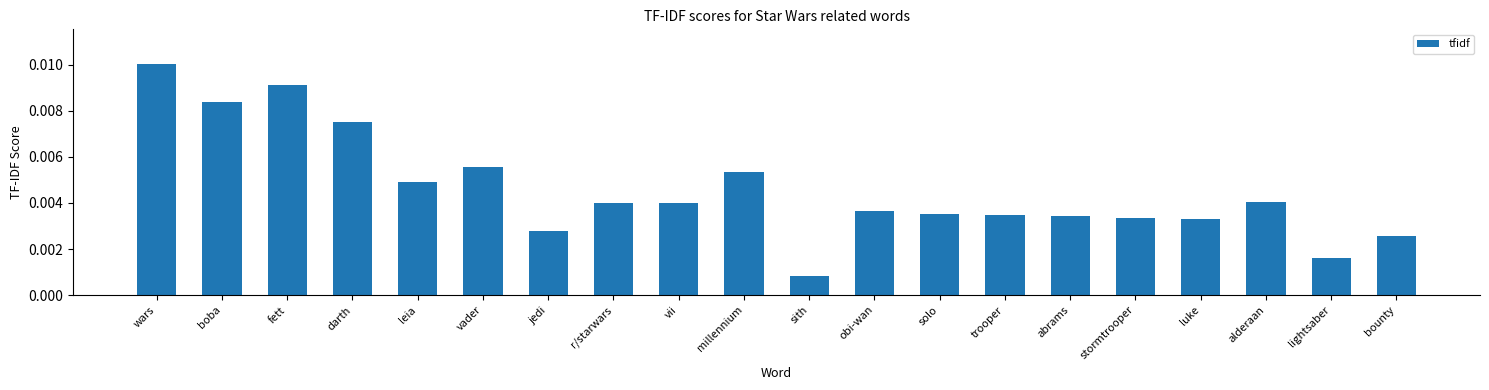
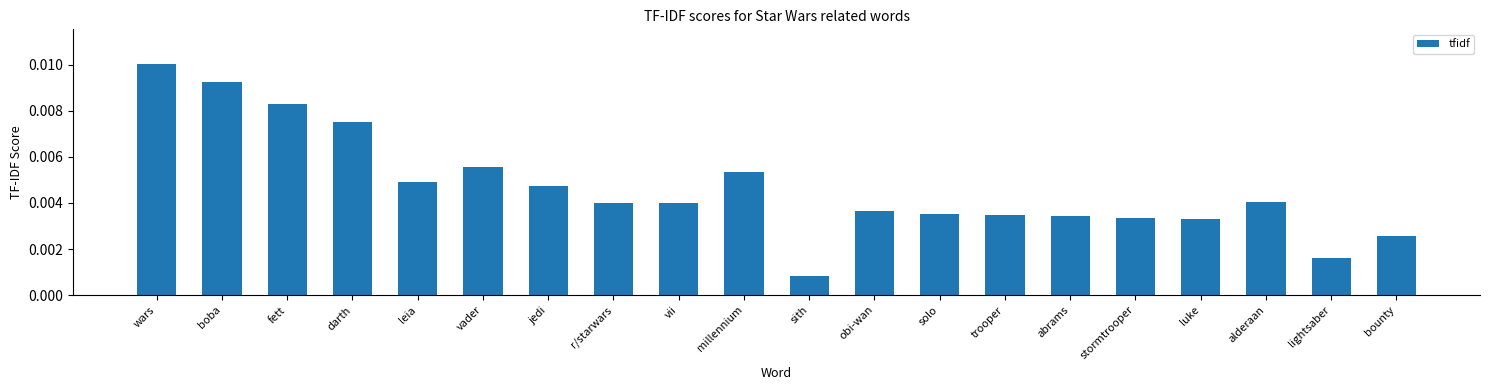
boba: 0.0084 -> 0.0092
fett: 0.0091 -> 0.0083
jedi: 0.0028 -> 0.0048
